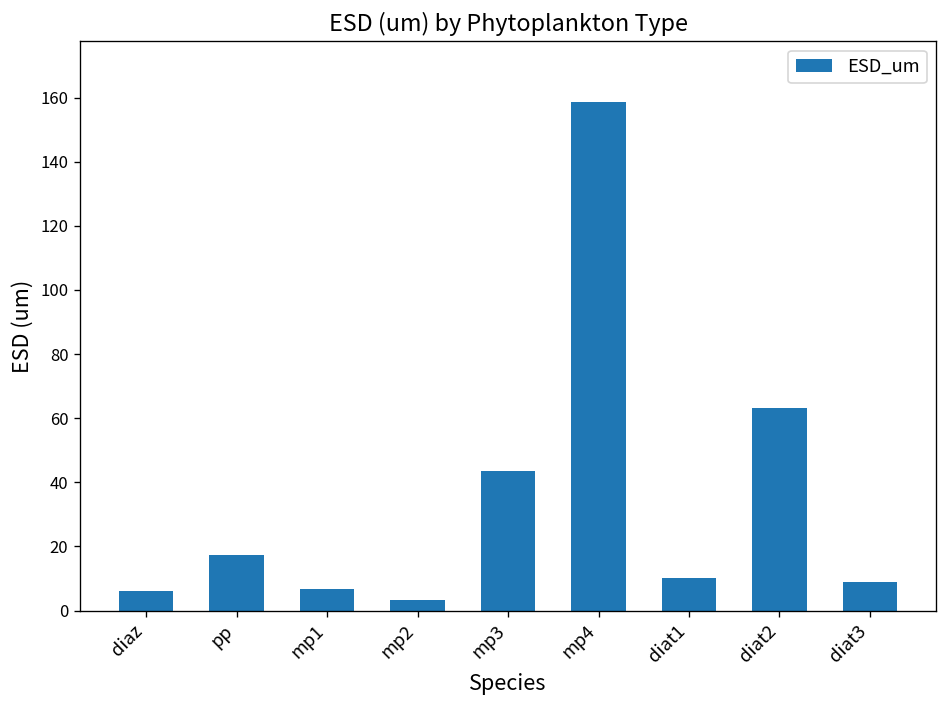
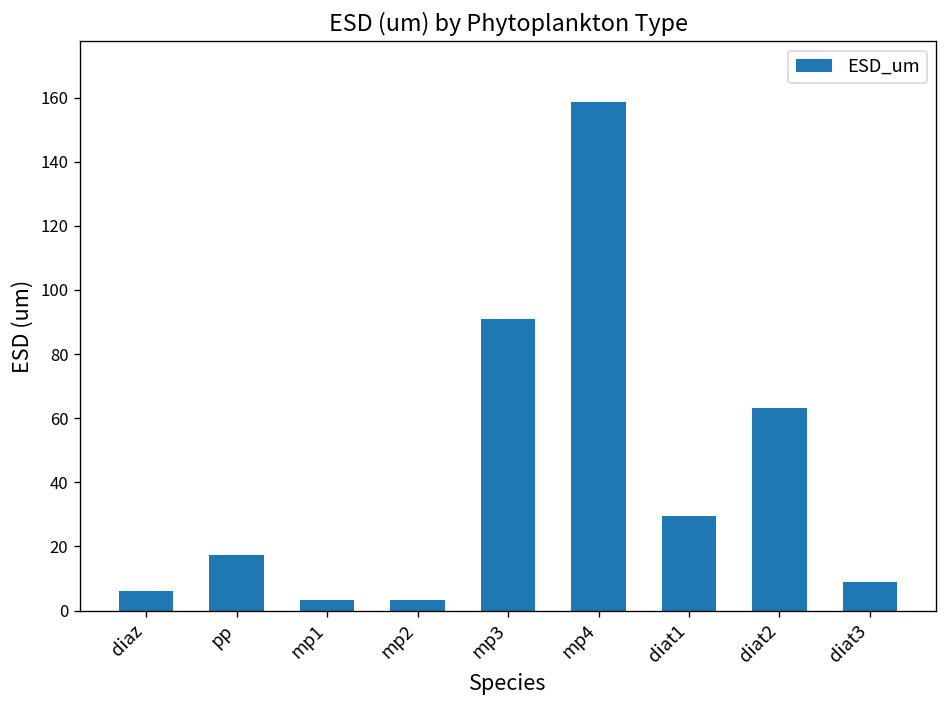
mp1: 7 -> 3
mp3: 43 -> 91
diat1: 10 -> 29
